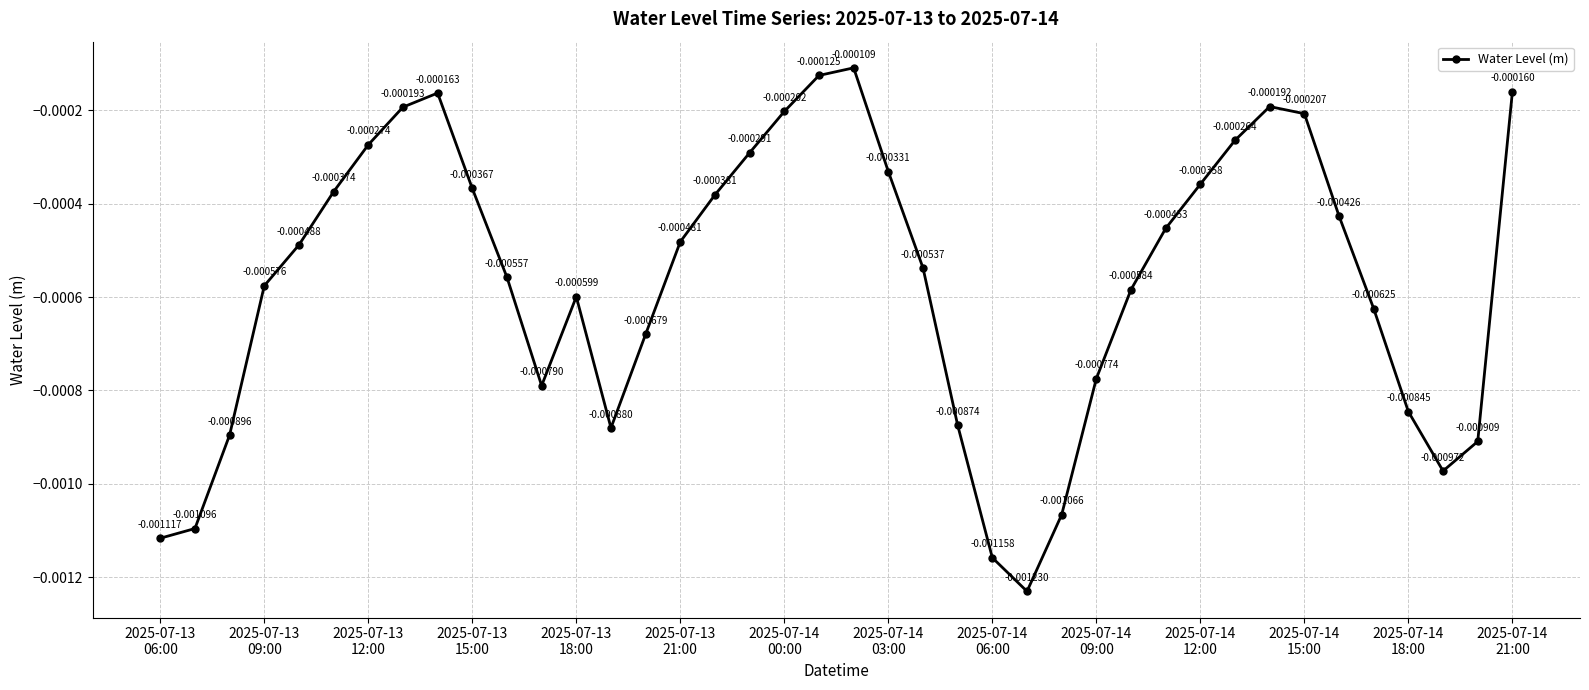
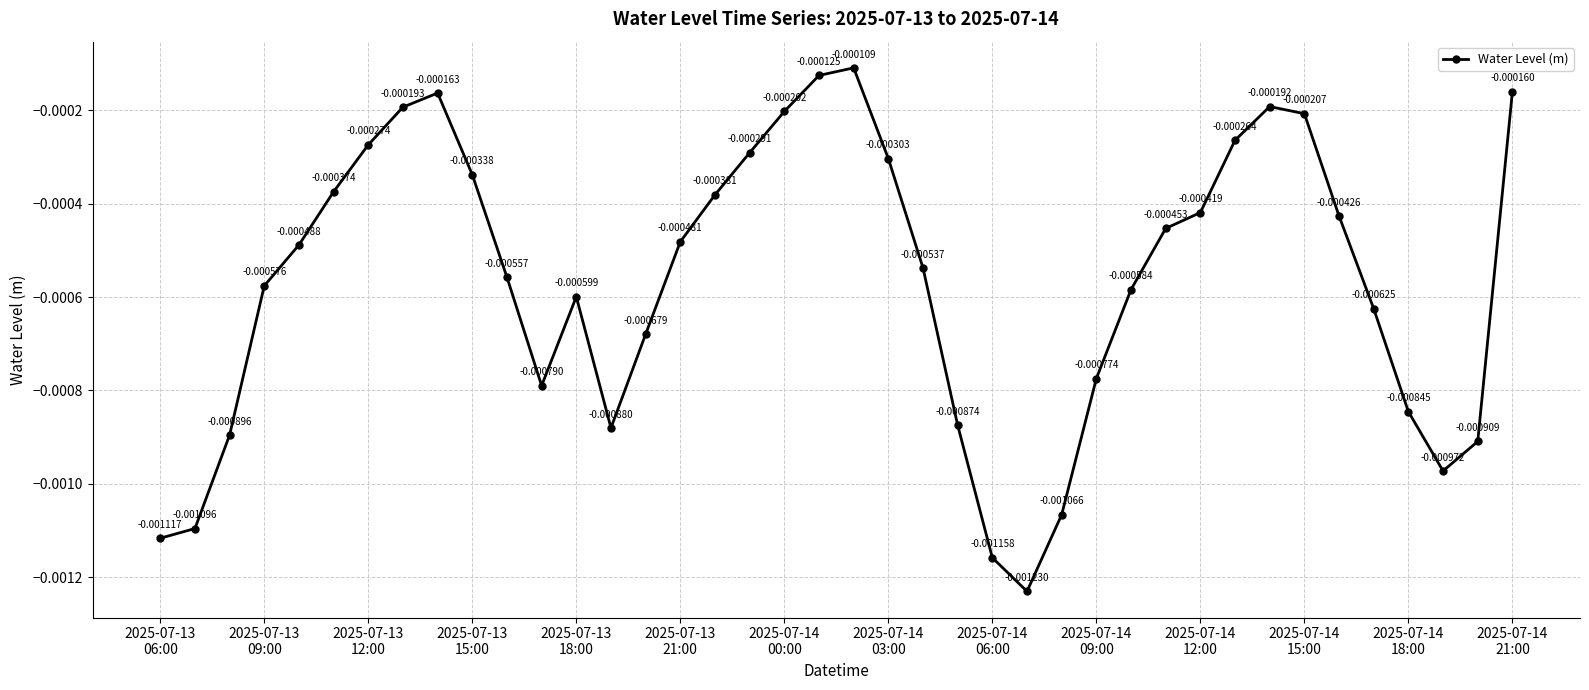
2025-07-13 15:00: -0.000367 -> -0.000338
2025-07-14 03:00: -0.000331 -> -0.000303
2025-07-14 12:00: -0.000358 -> -0.000419
